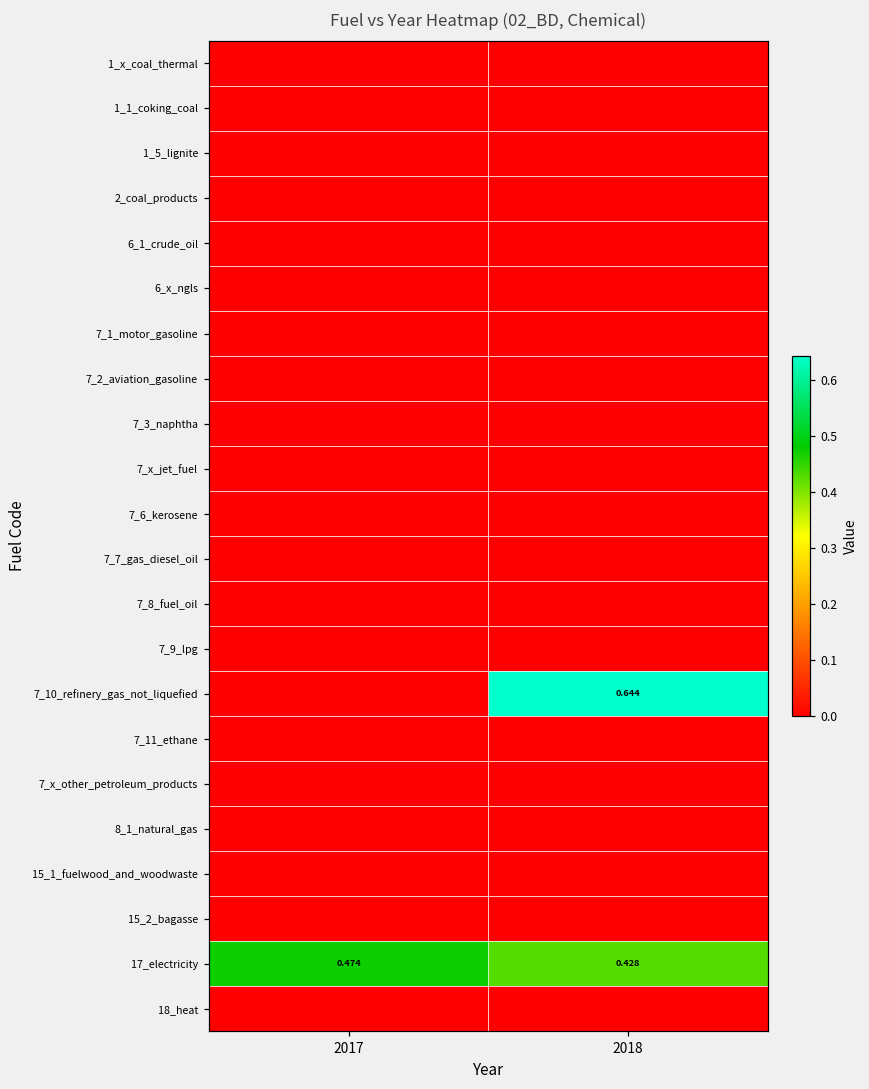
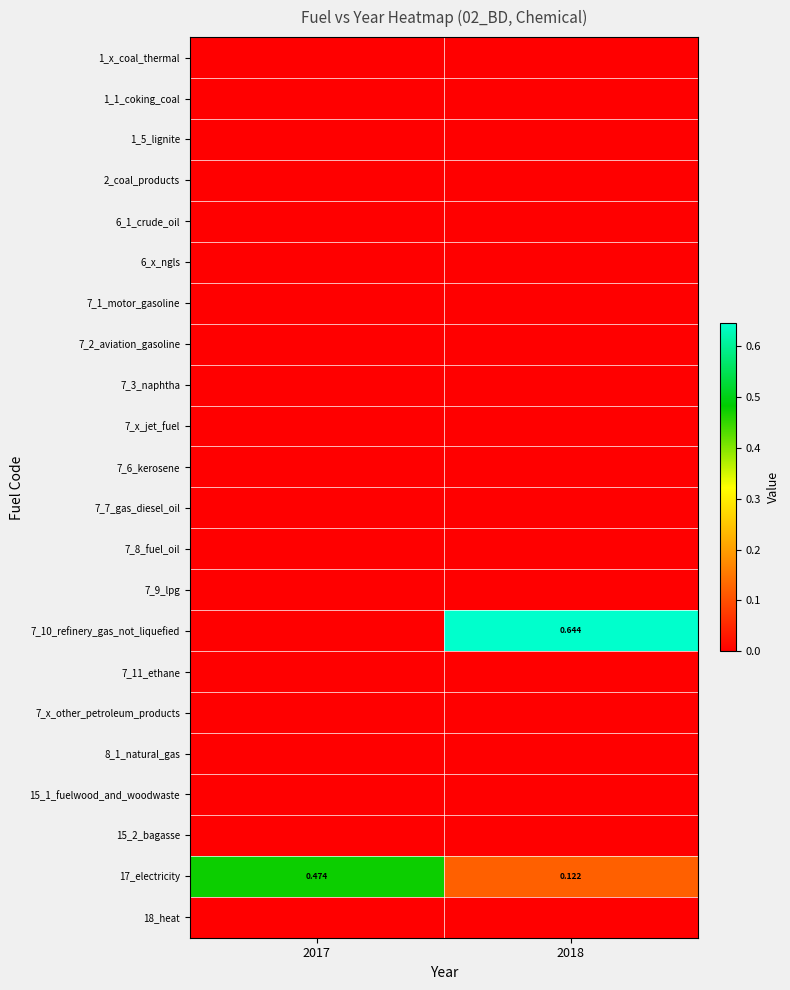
17_electricity, 2018: 0.428 -> 0.122
